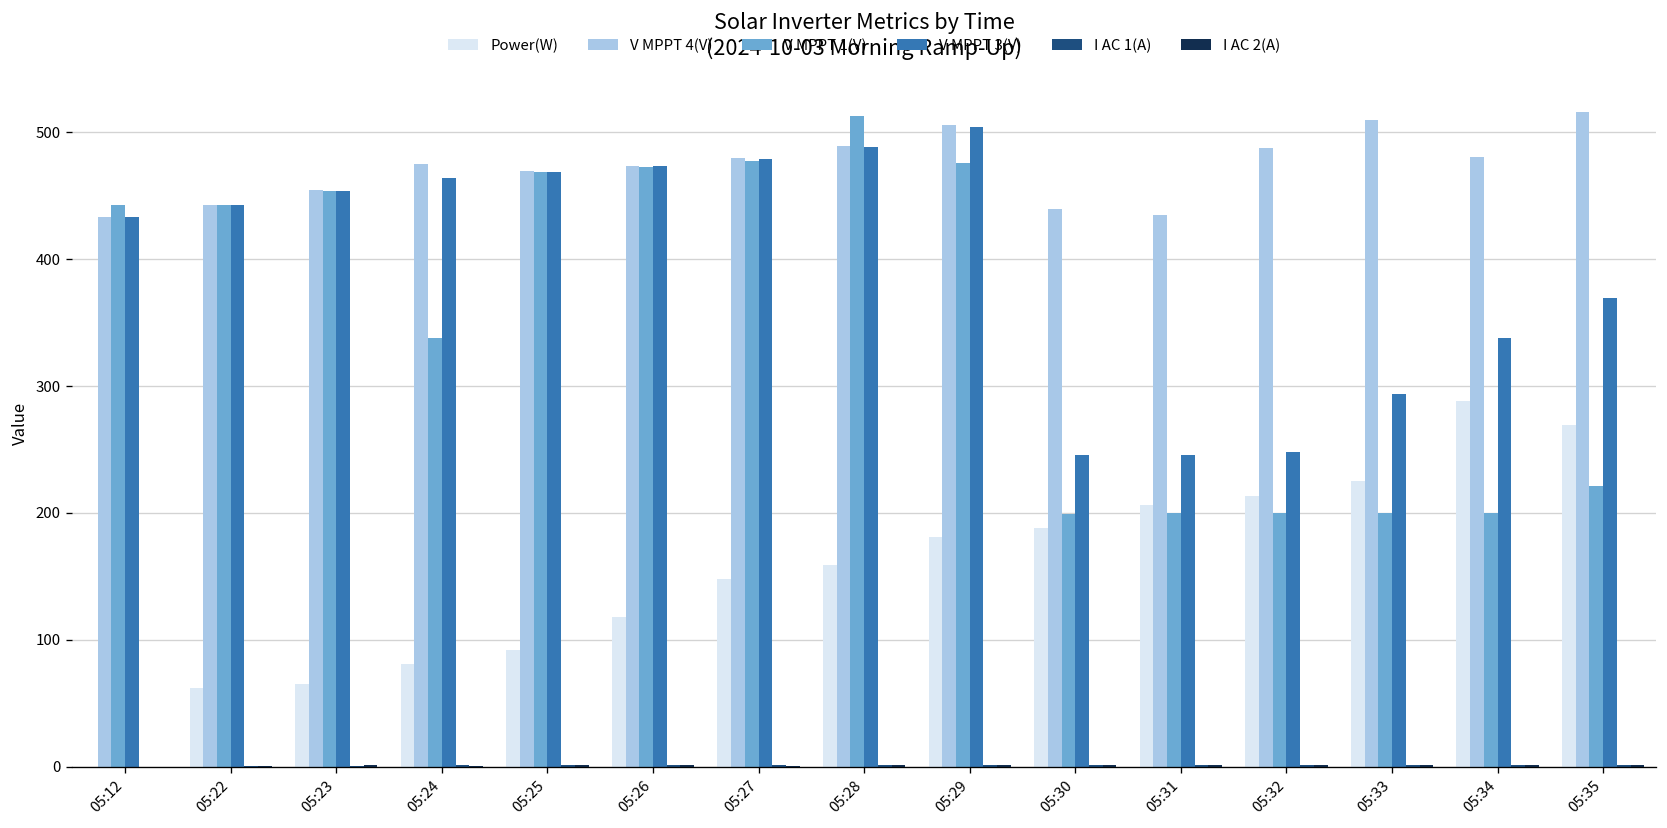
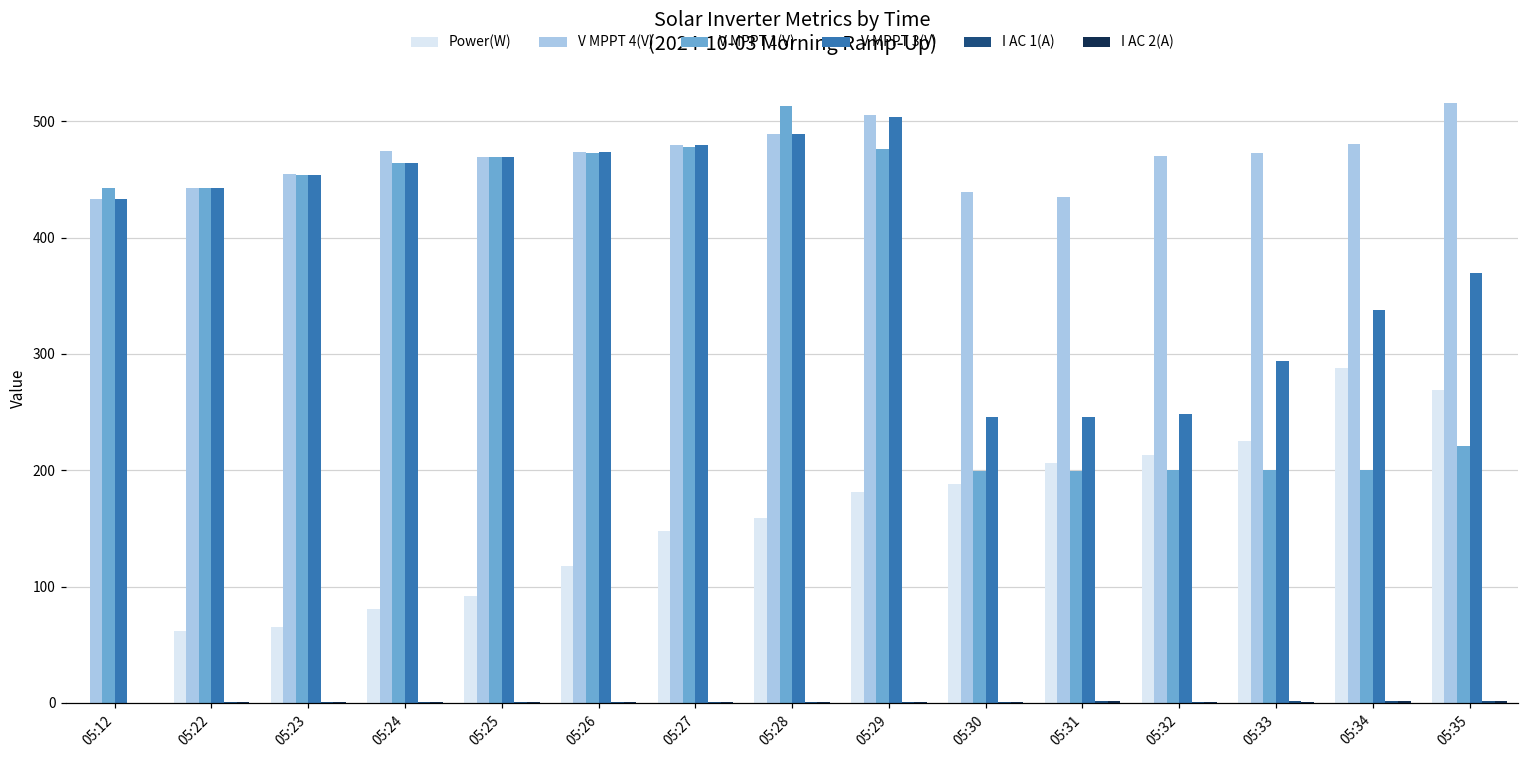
V MPPT 1(V), 05:24: 338 -> 464
V MPPT 4(V), 05:32: 488 -> 470
V MPPT 4(V), 05:33: 510 -> 472
